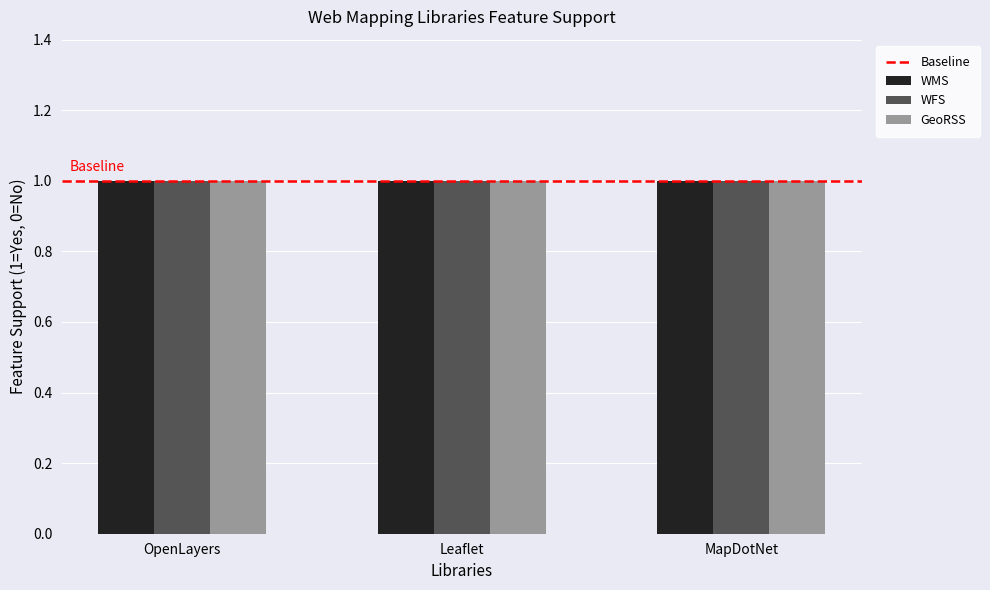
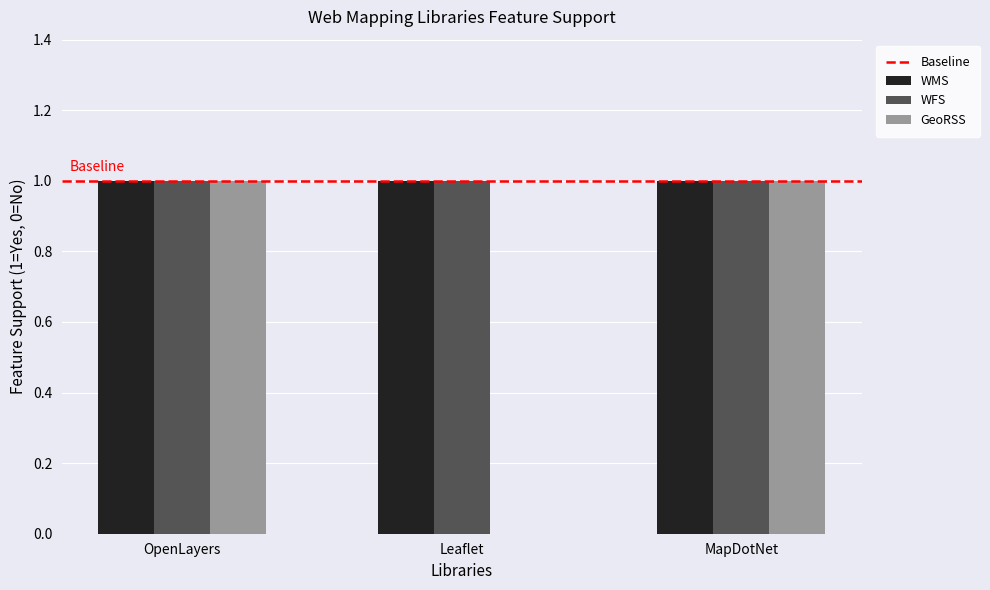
GeoRSS, Leaflet: 1 -> 0
